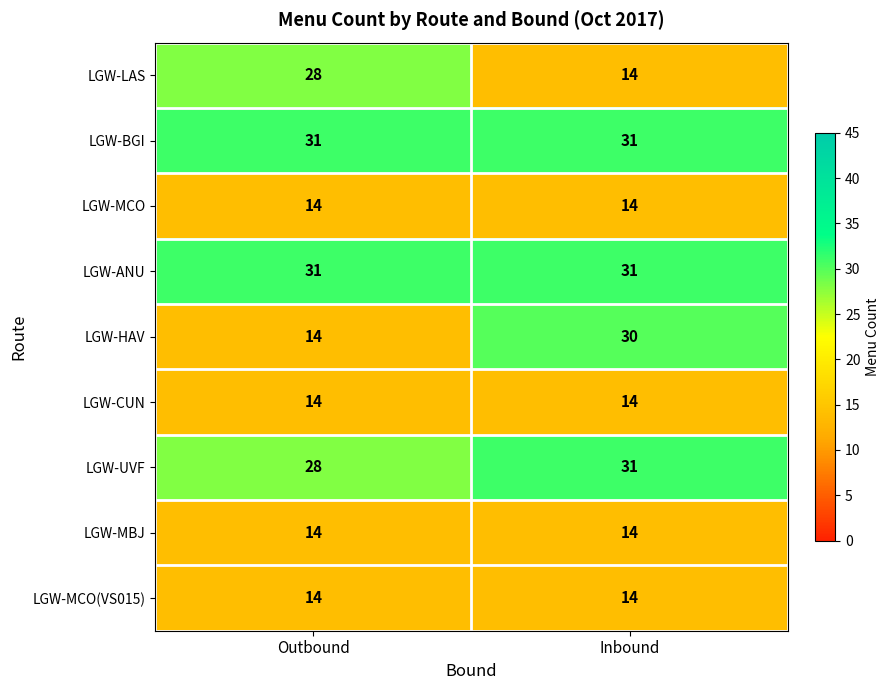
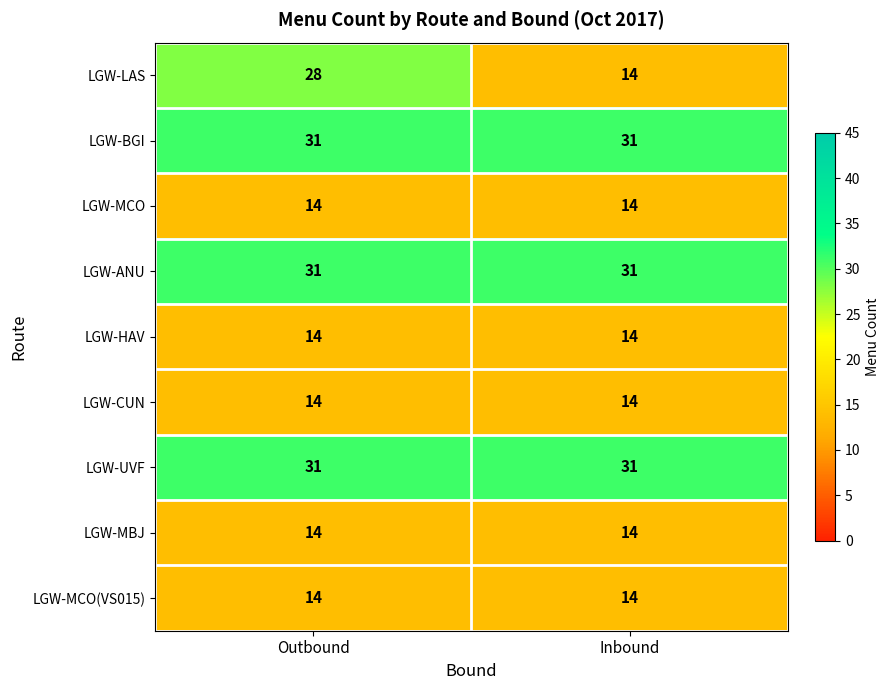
LGW-HAV, Inbound: 30 -> 14
LGW-UVF, Outbound: 28 -> 31
